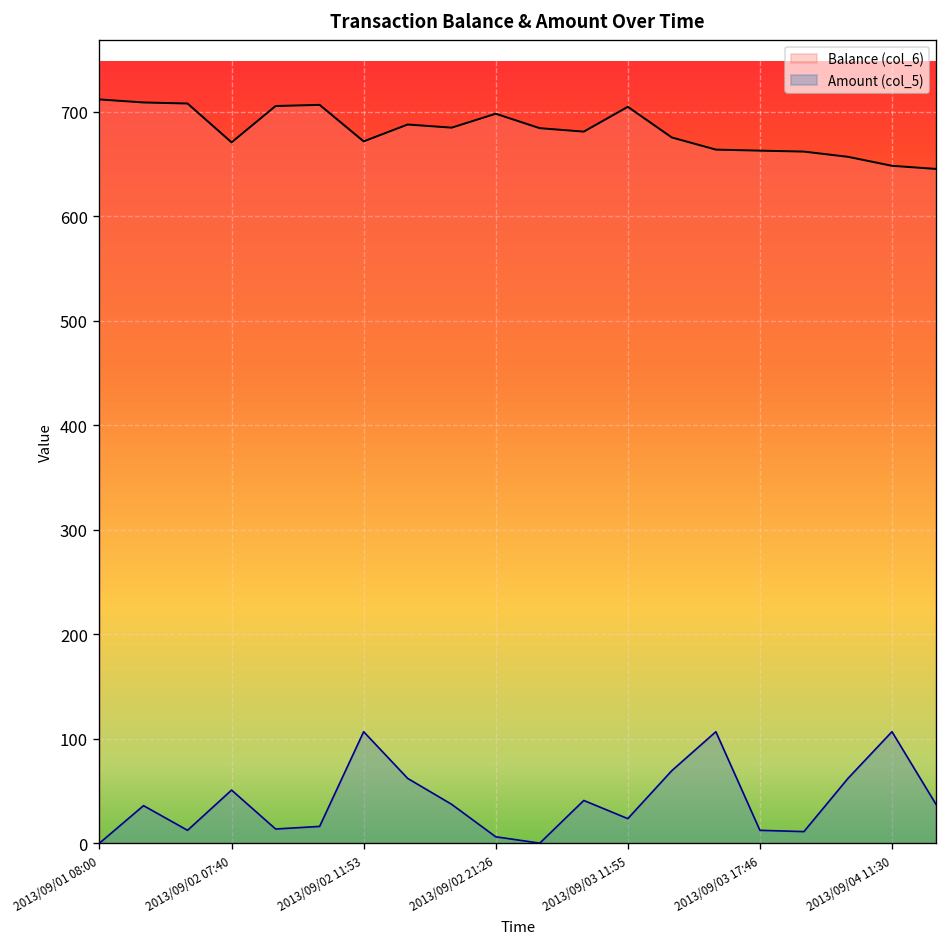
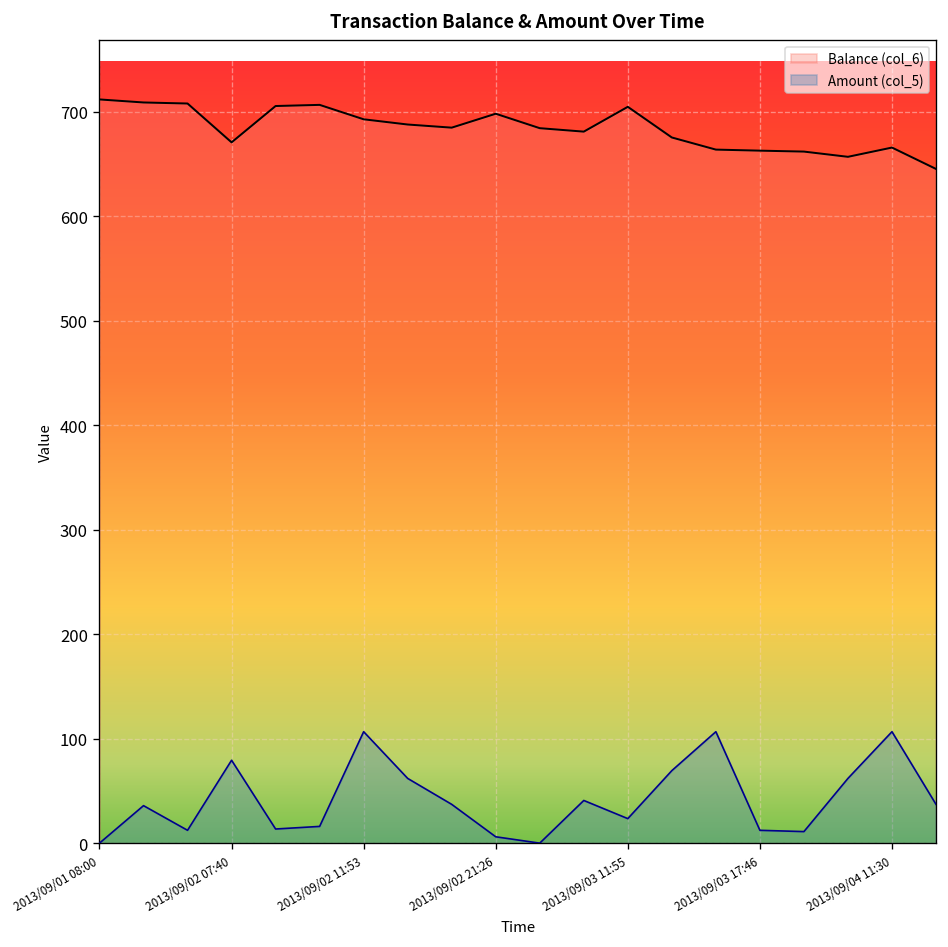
Amount (col_5), 2013/09/02 07:40: 50 -> 80
Balance (col_6), 2013/09/02 11:53: 670 -> 690
Balance (col_6), 2013/09/04 11:30: 650 -> 670
